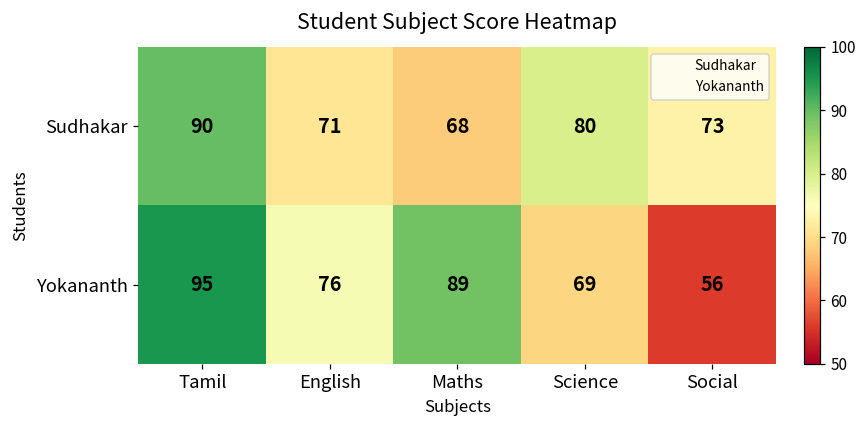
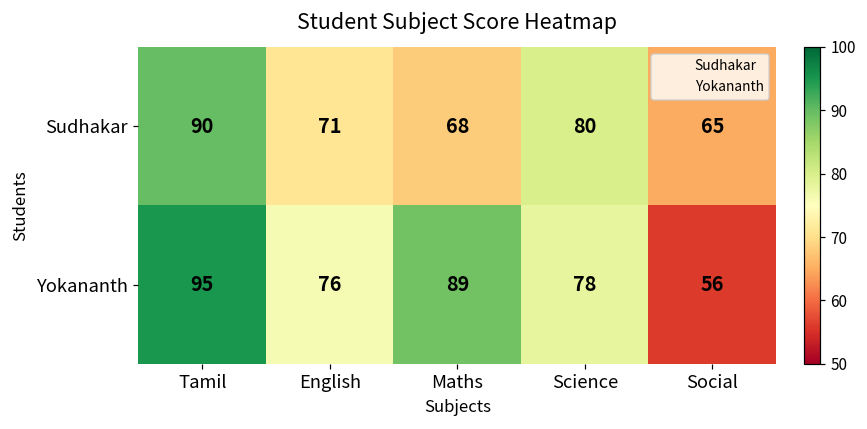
Sudhakar, Social: 73 -> 65
Yokananth, Science: 69 -> 78
